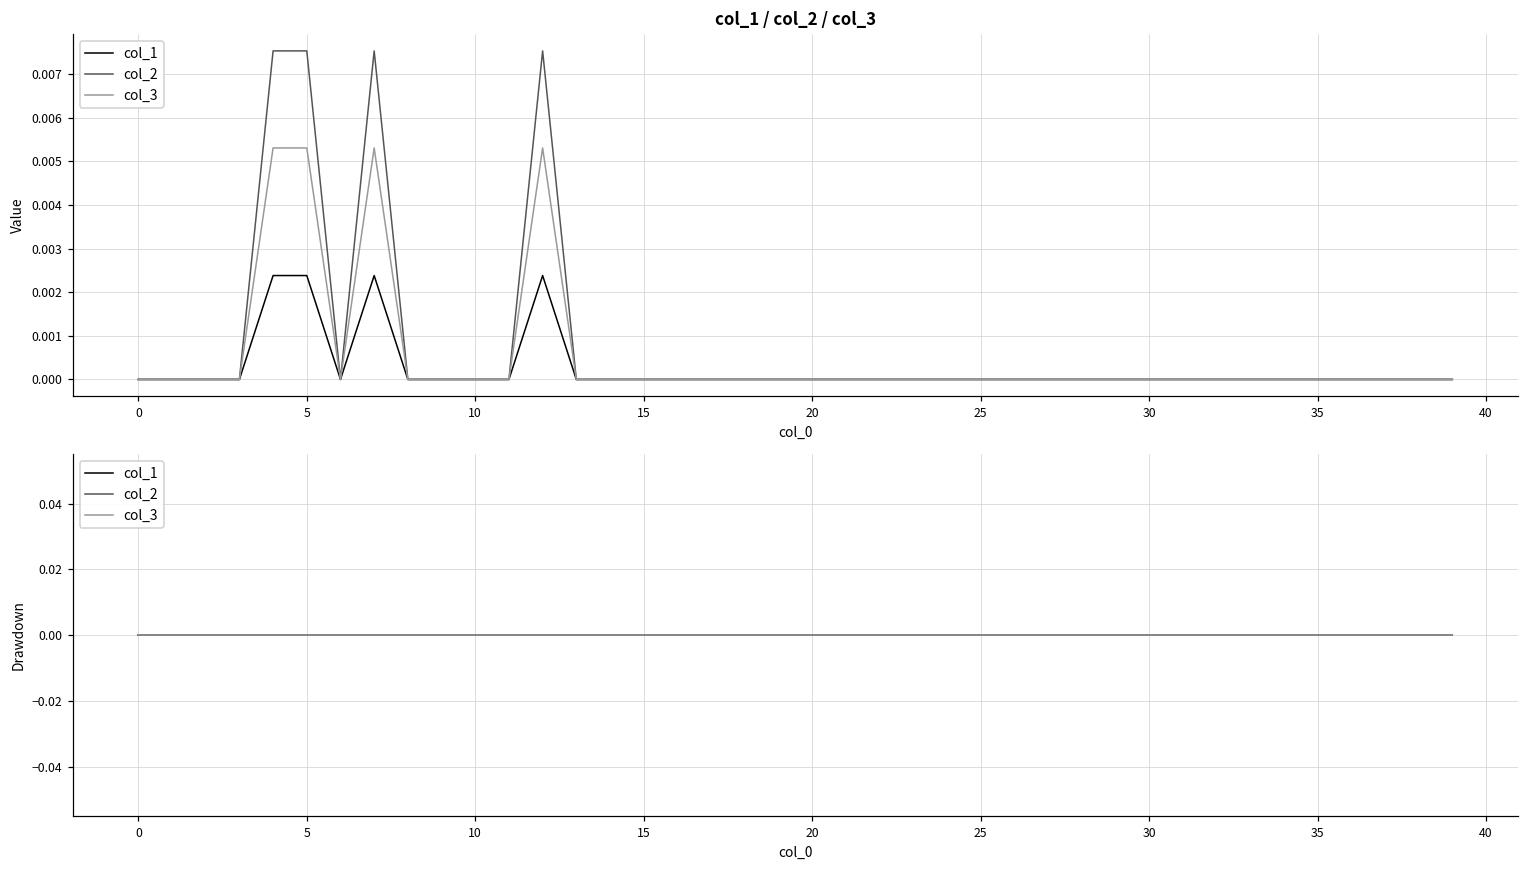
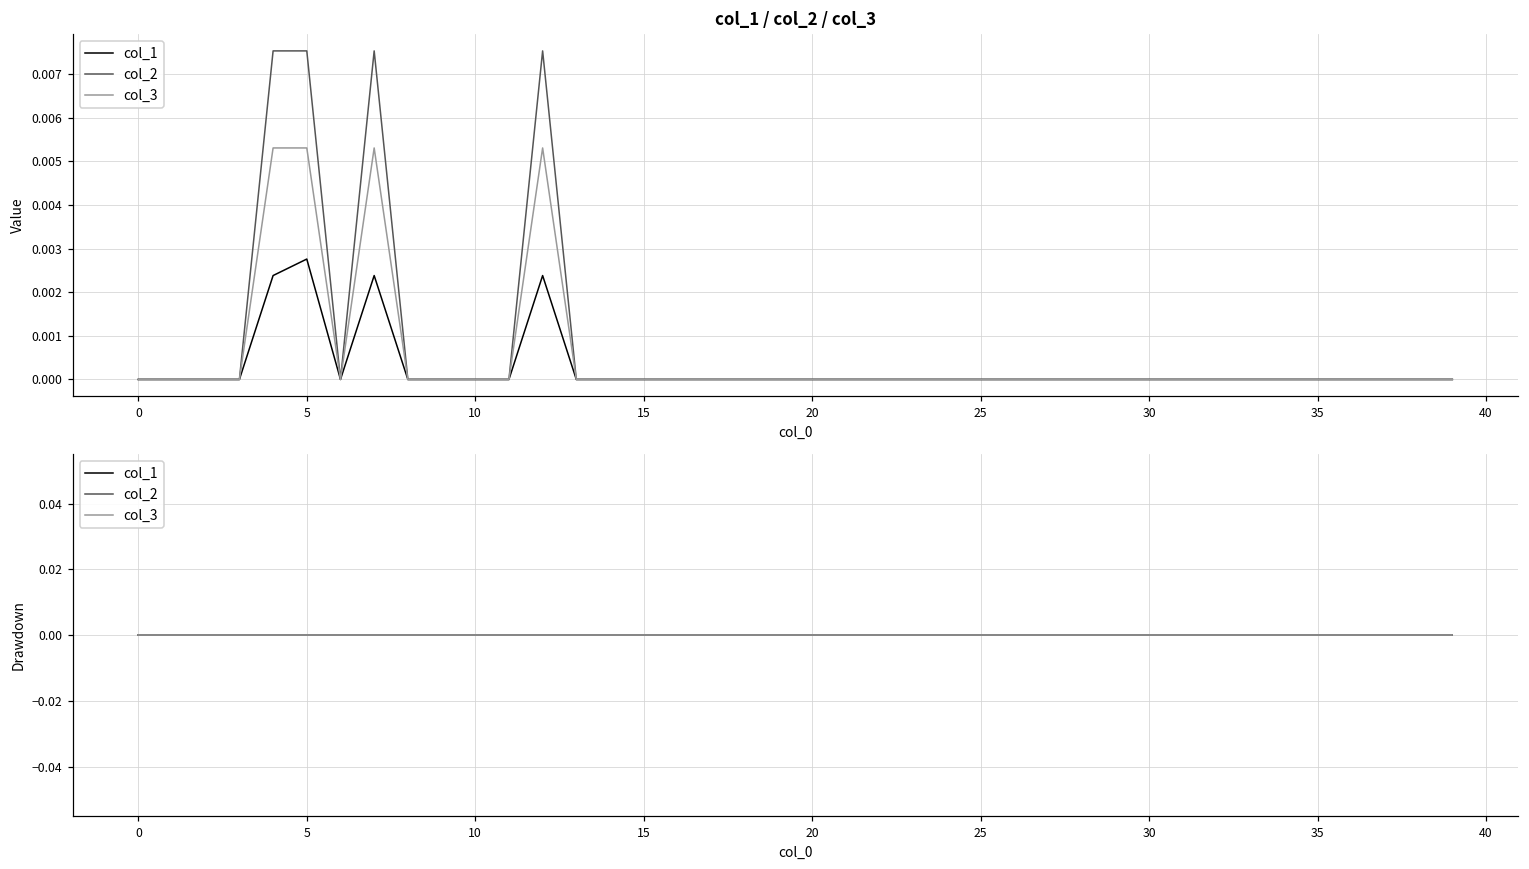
col_1 / col_2 / col_3, col_1, 5: 0.0024 -> 0.0028
